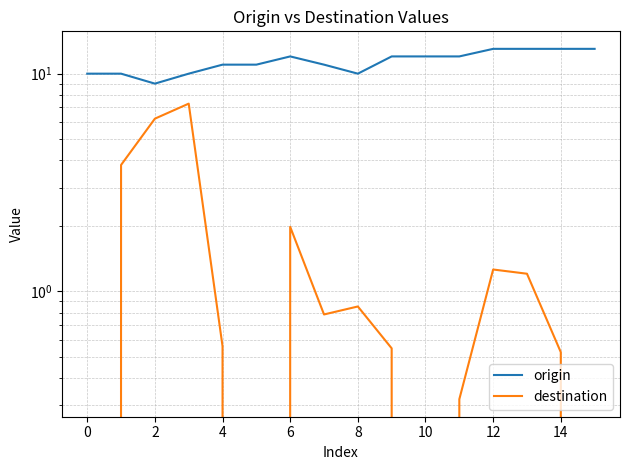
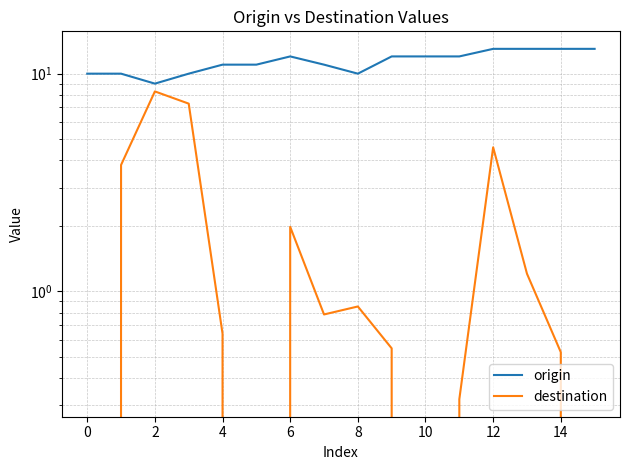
destination, 2: 6.2 -> 8.3
destination, 4: 0.56 -> 0.64
destination, 12: 1.3 -> 4.6
